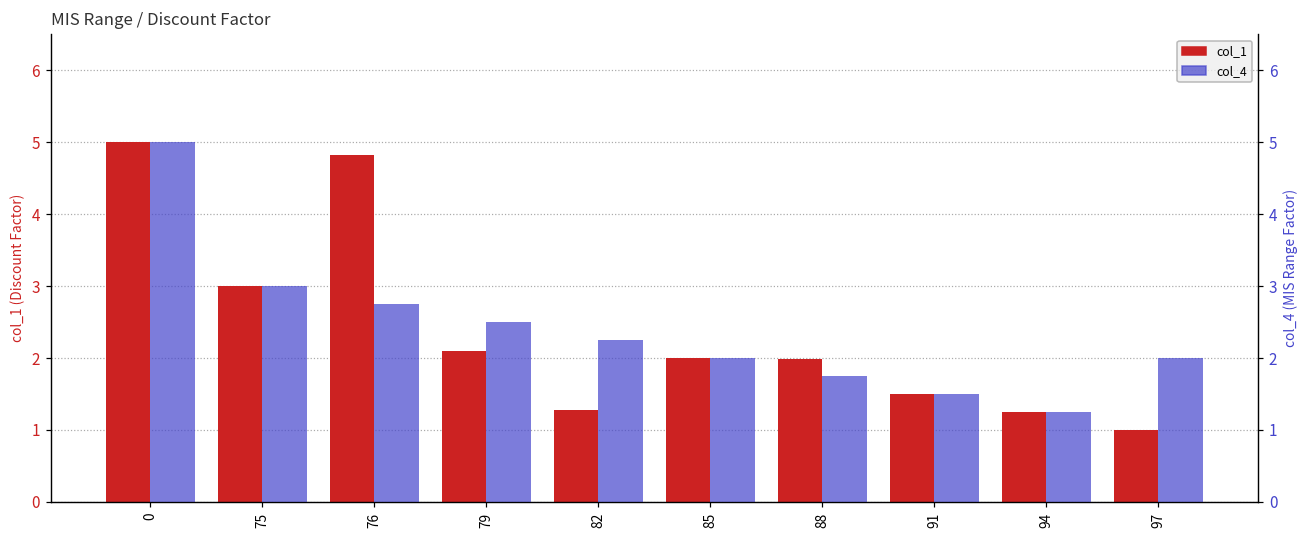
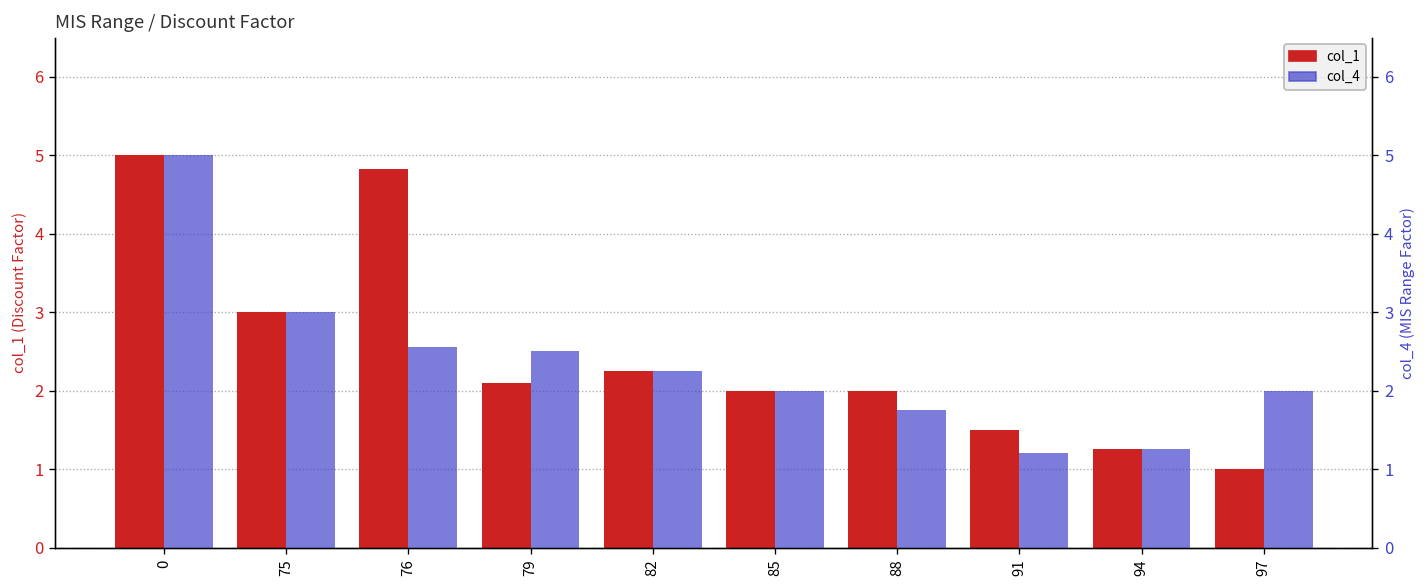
col_1, 82: 1.3 -> 2.3
col_4, 76: 2.8 -> 2.6
col_4, 91: 1.5 -> 1.2
